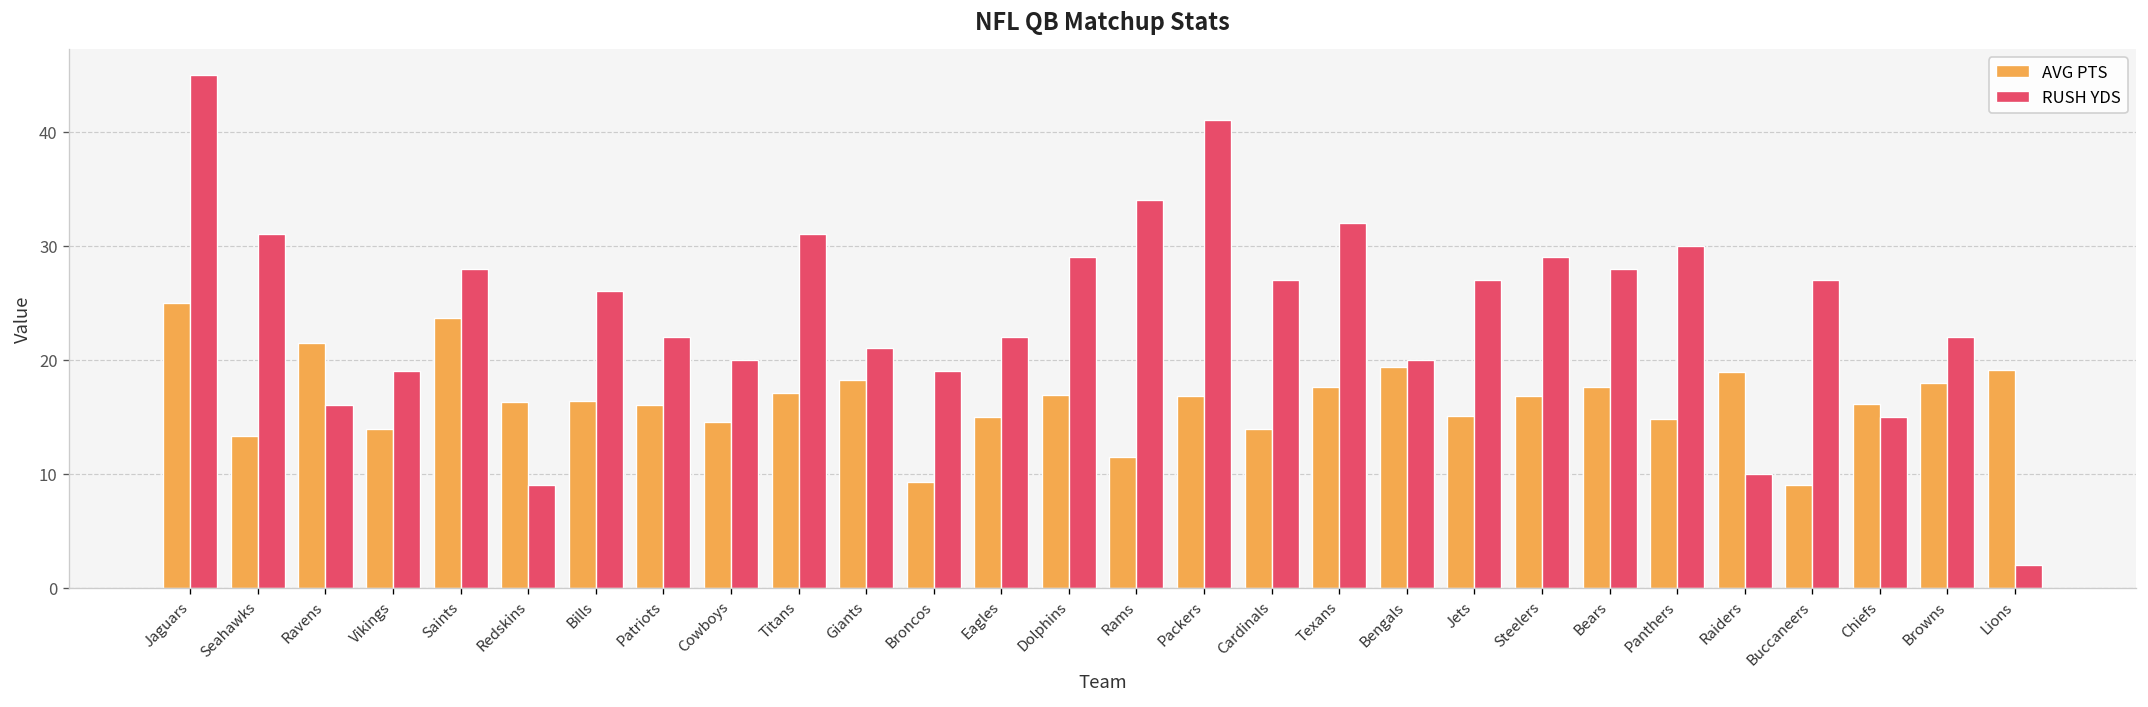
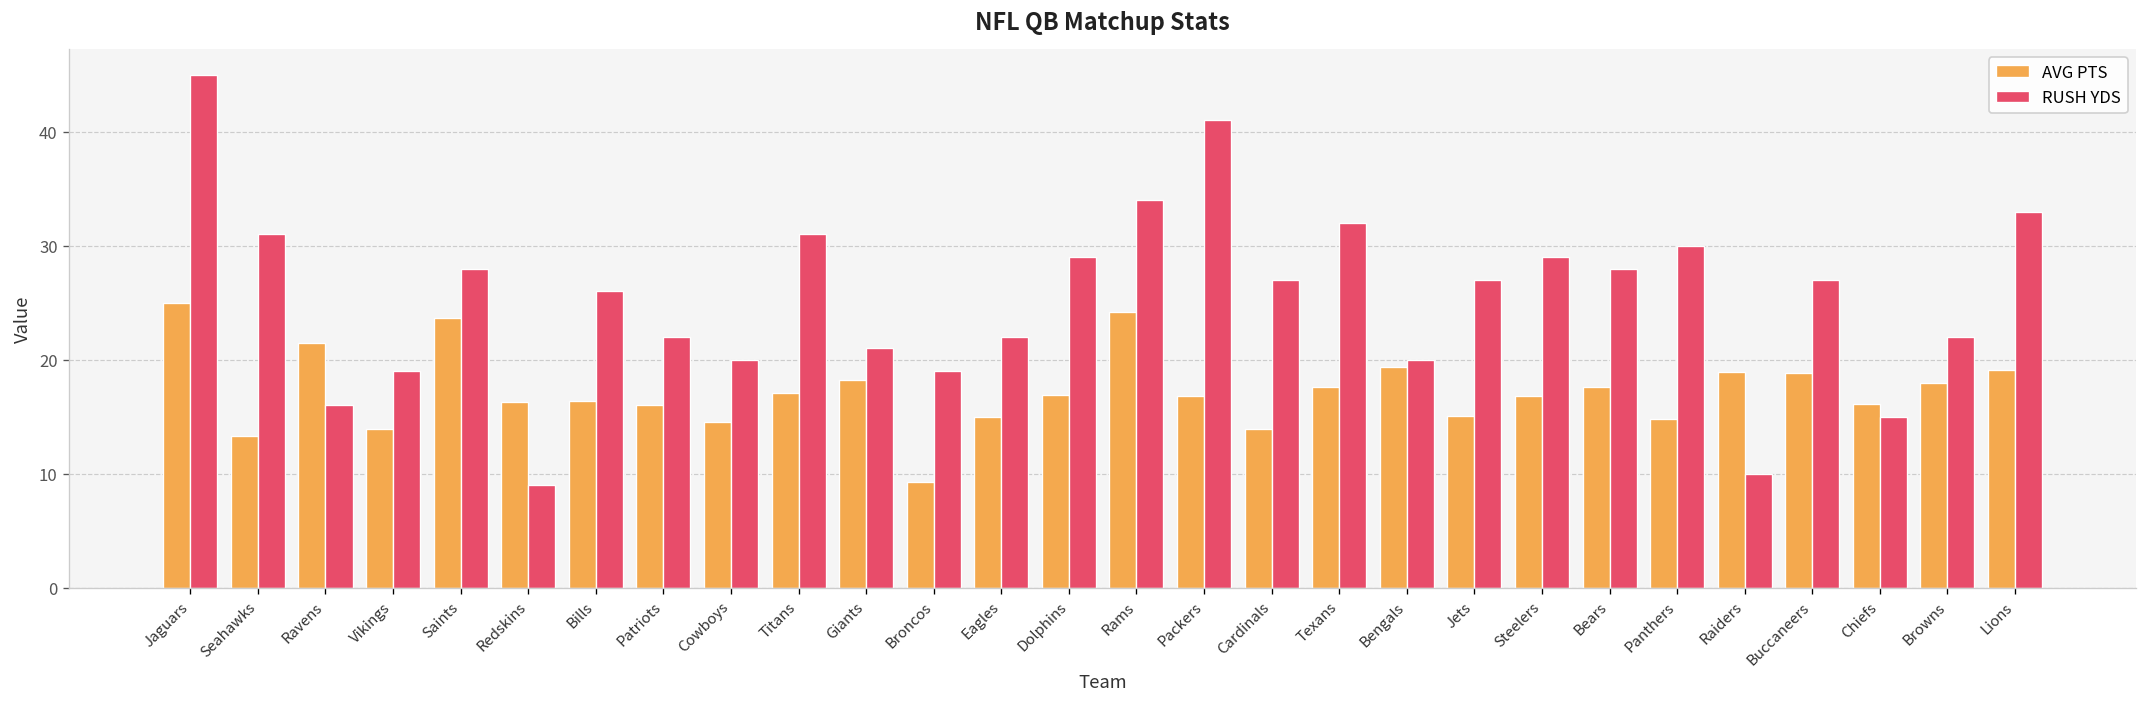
AVG PTS, Rams: 12 -> 24
AVG PTS, Buccaneers: 9 -> 19
RUSH YDS, Lions: 2 -> 33
